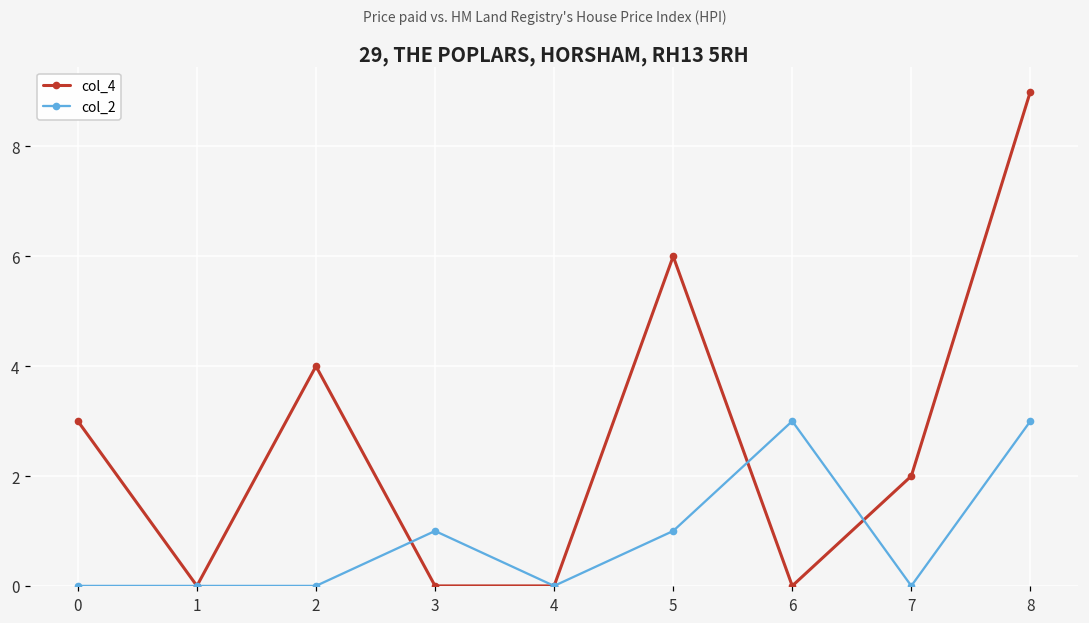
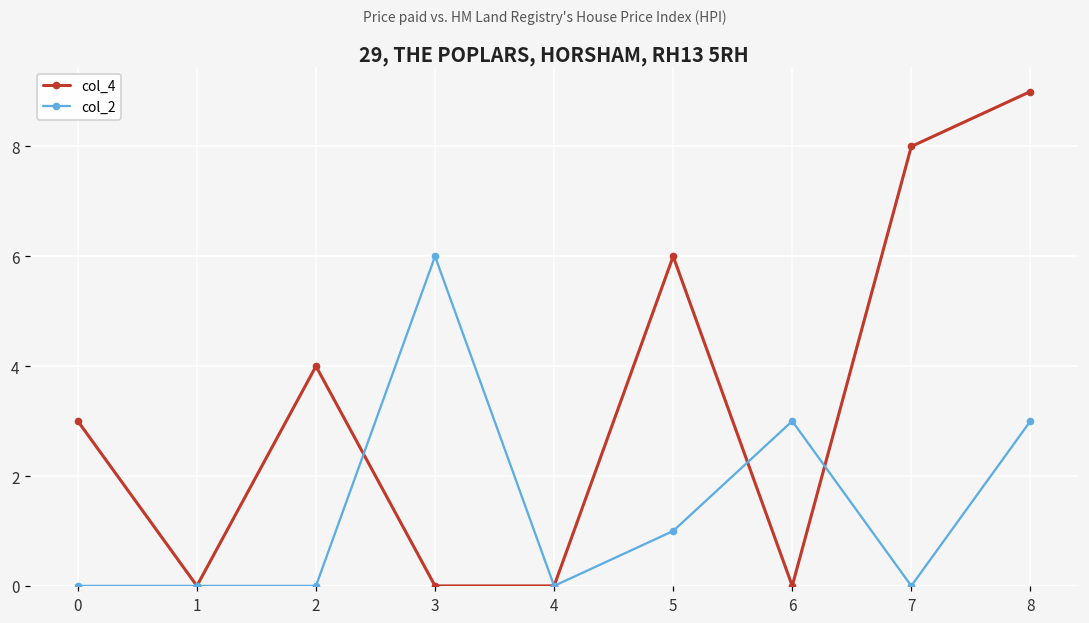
col_2, 3: 1 -> 6
col_4, 7: 2 -> 8
